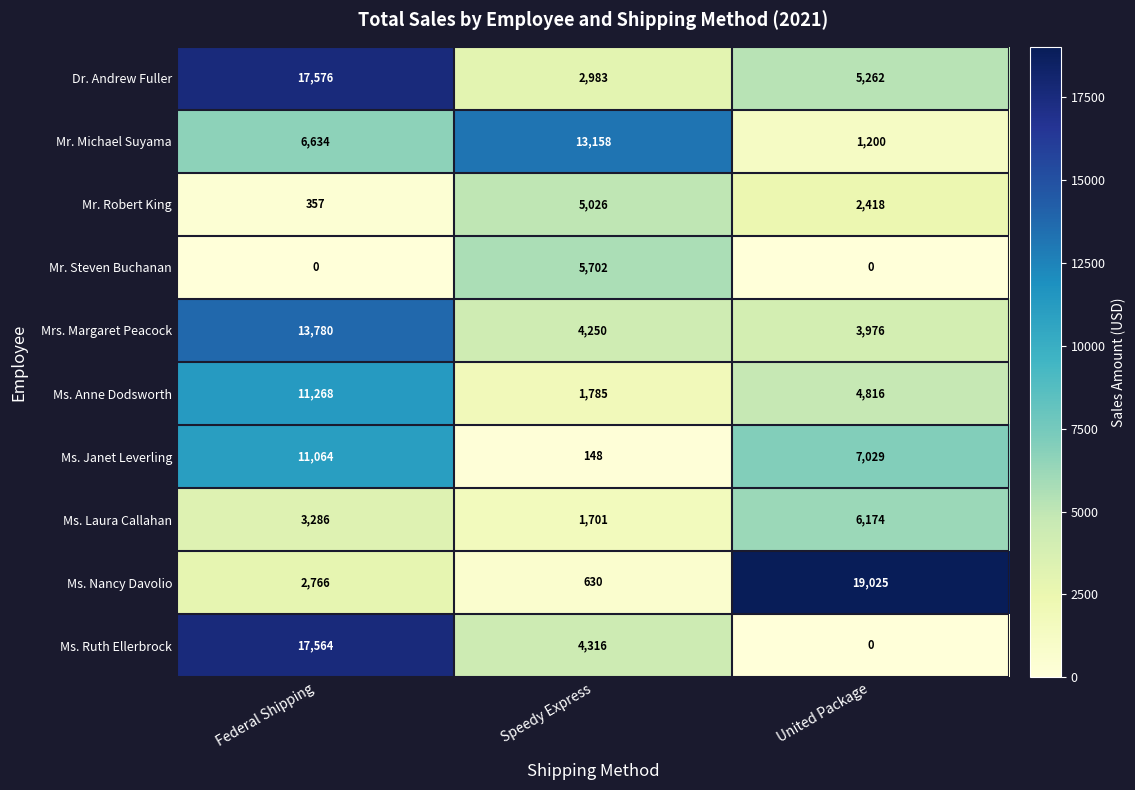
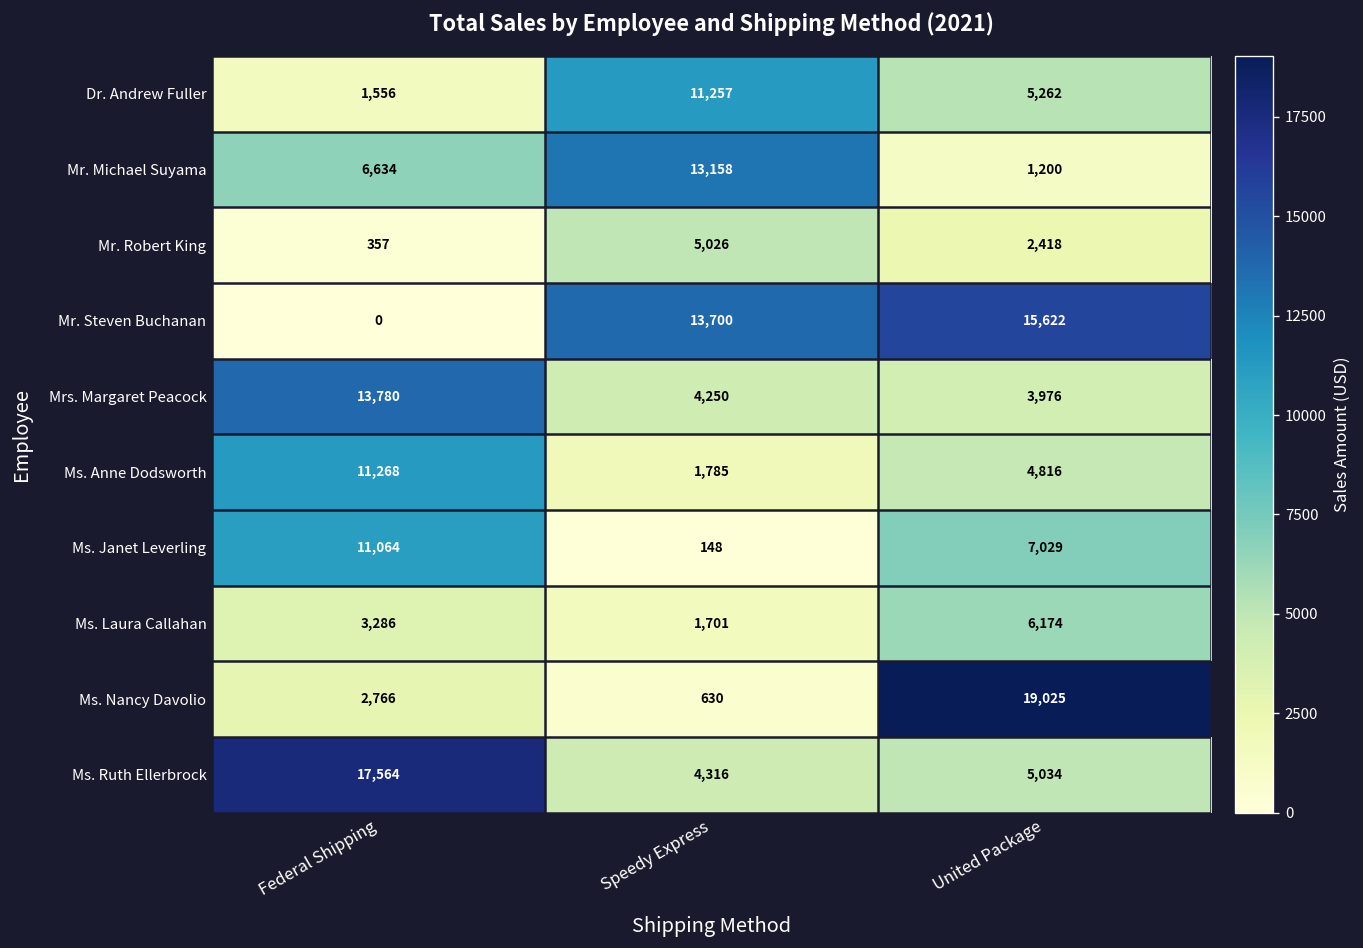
Dr. Andrew Fuller, Federal Shipping: 17,576 -> 1,556
Dr. Andrew Fuller, Speedy Express: 2,983 -> 11,257
Mr. Steven Buchanan, Speedy Express: 5,702 -> 13,700
Mr. Steven Buchanan, United Package: 0 -> 15,622
Ms. Ruth Ellerbrock, United Package: 0 -> 5,034
